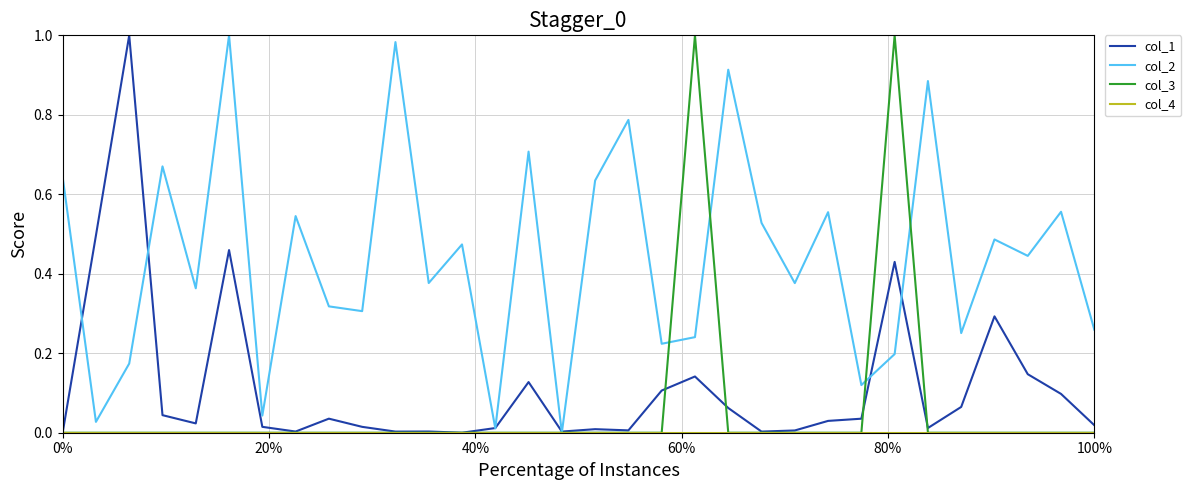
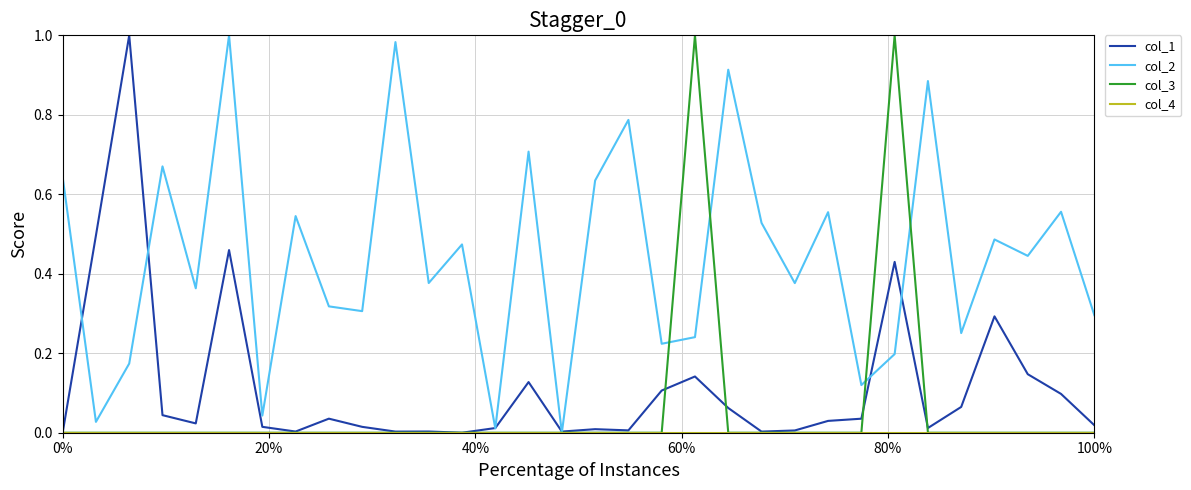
col_2, 100%: 0.26 -> 0.30
